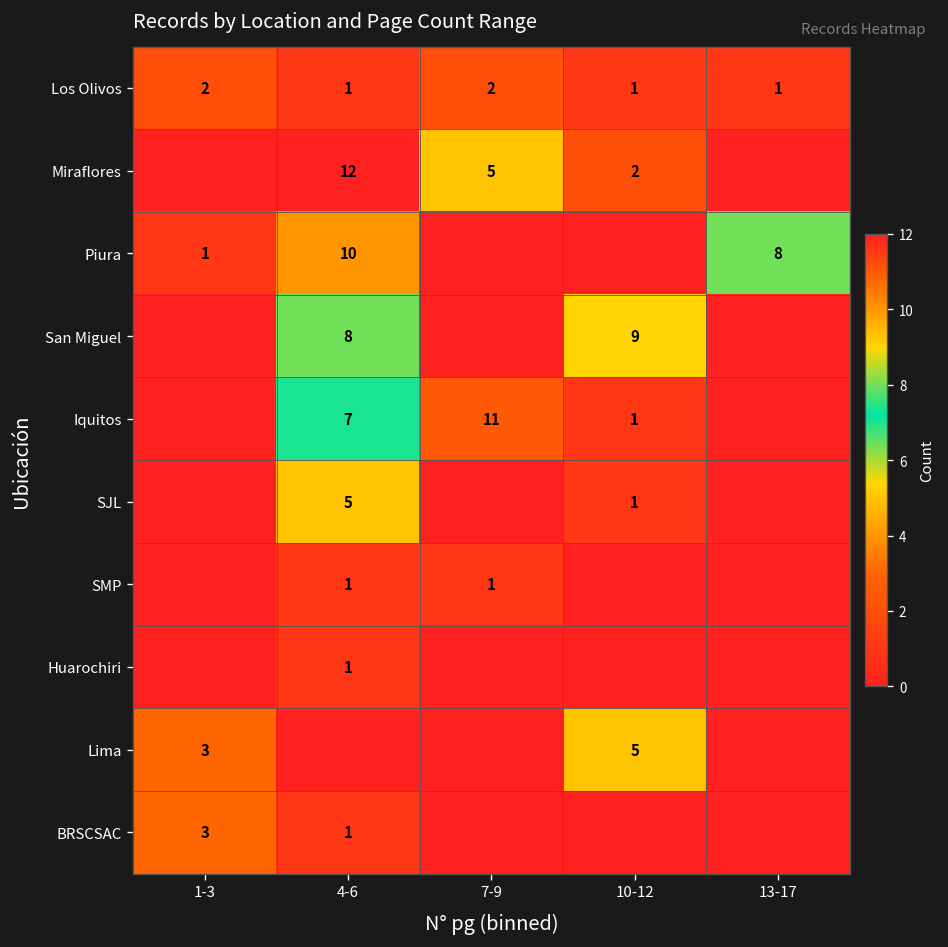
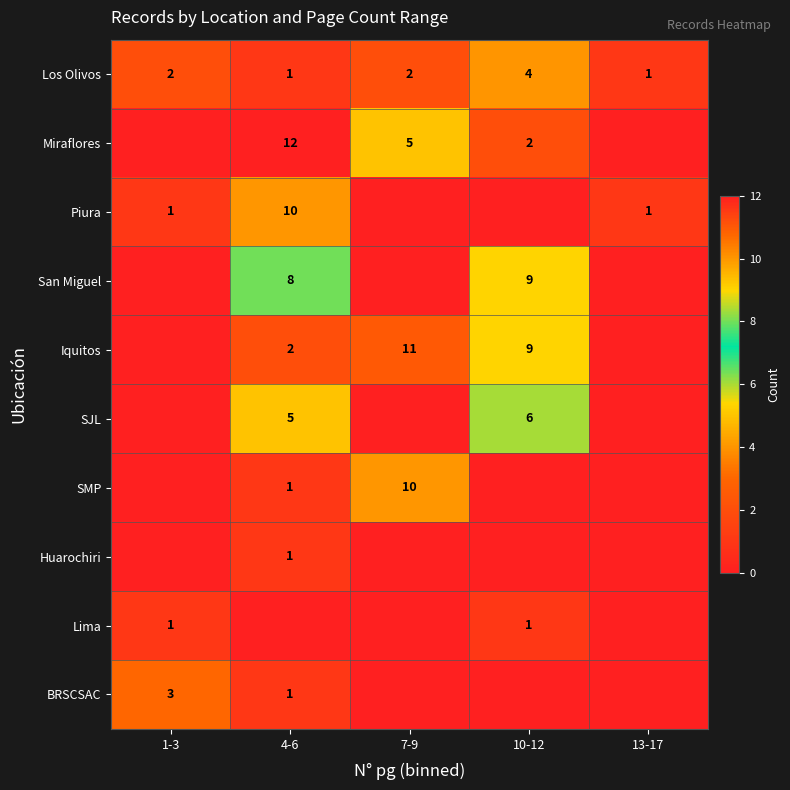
Los Olivos, 10-12: 1 -> 4
Piura, 13-17: 8 -> 1
Iquitos, 4-6: 7 -> 2
Iquitos, 10-12: 1 -> 9
SJL, 10-12: 1 -> 6
SMP, 7-9: 1 -> 10
Lima, 1-3: 3 -> 1
Lima, 10-12: 5 -> 1
